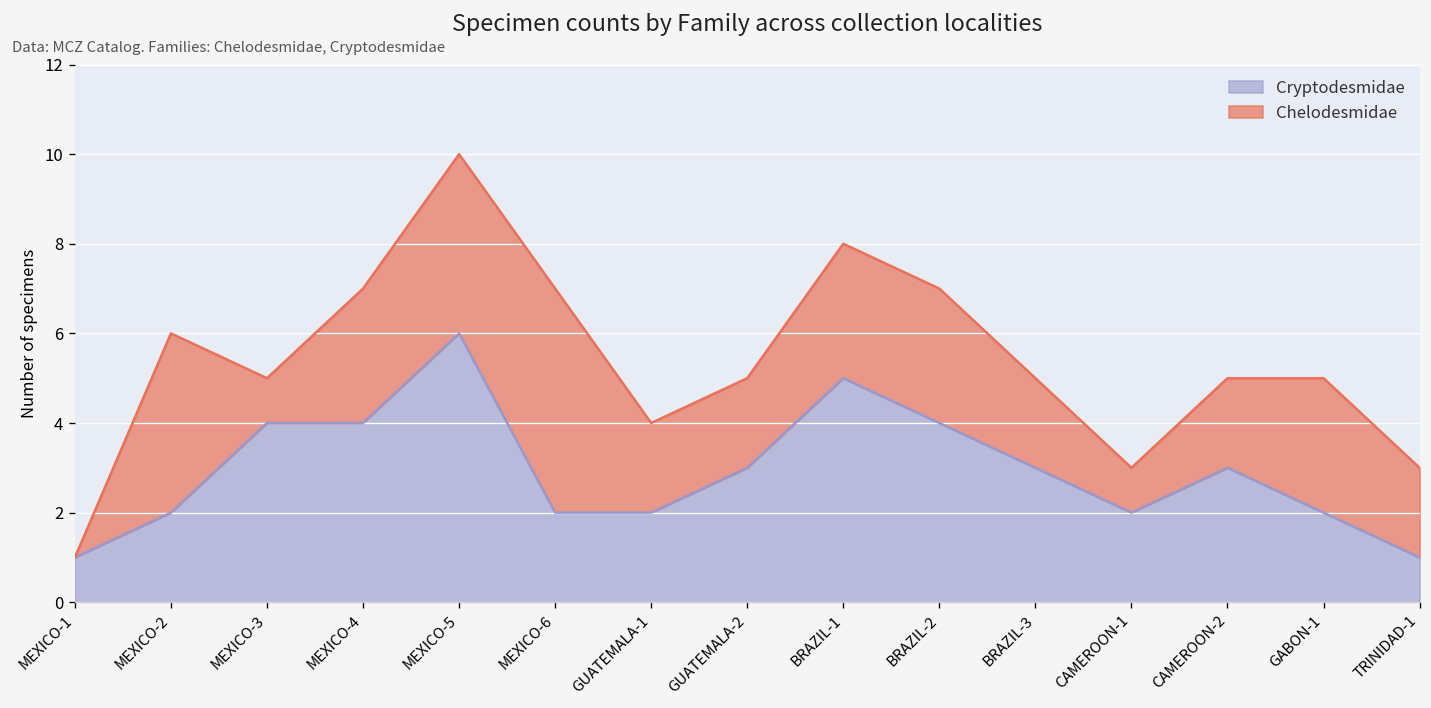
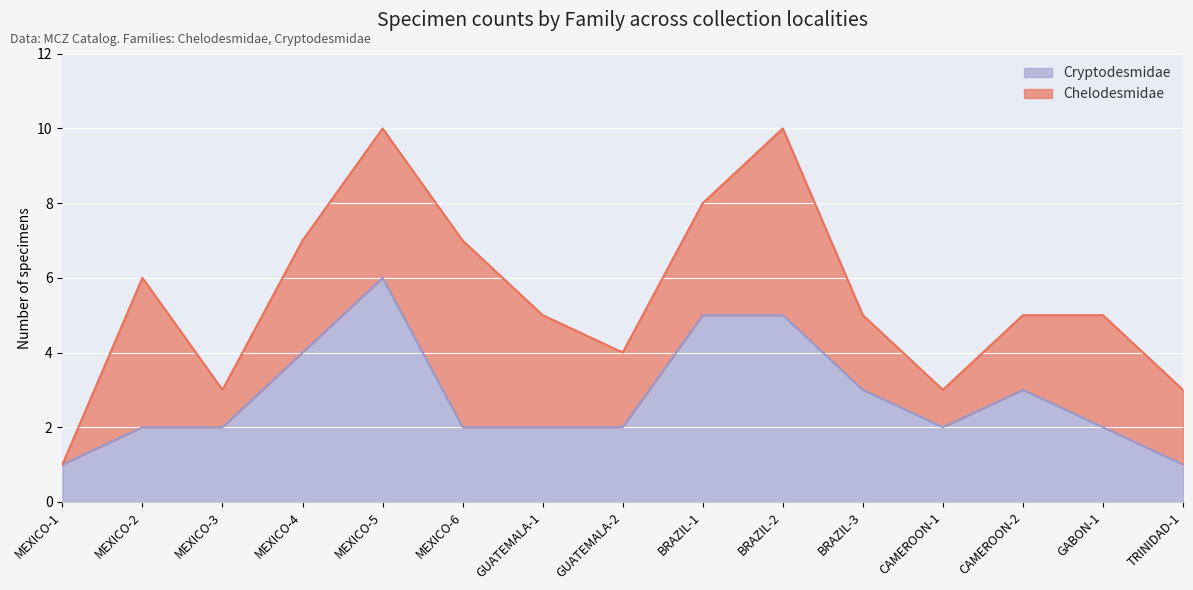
Cryptodesmidae, MEXICO-3: 4 -> 2
Chelodesmidae, GUATEMALA-1: 2 -> 3
Cryptodesmidae, GUATEMALA-2: 3 -> 2
Cryptodesmidae, BRAZIL-2: 4 -> 5
Chelodesmidae, BRAZIL-2: 3 -> 5
